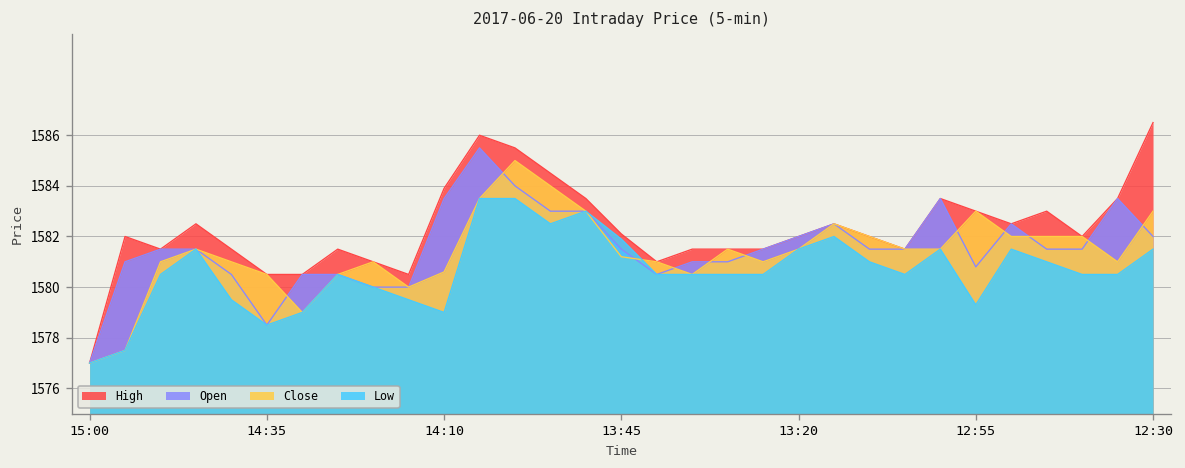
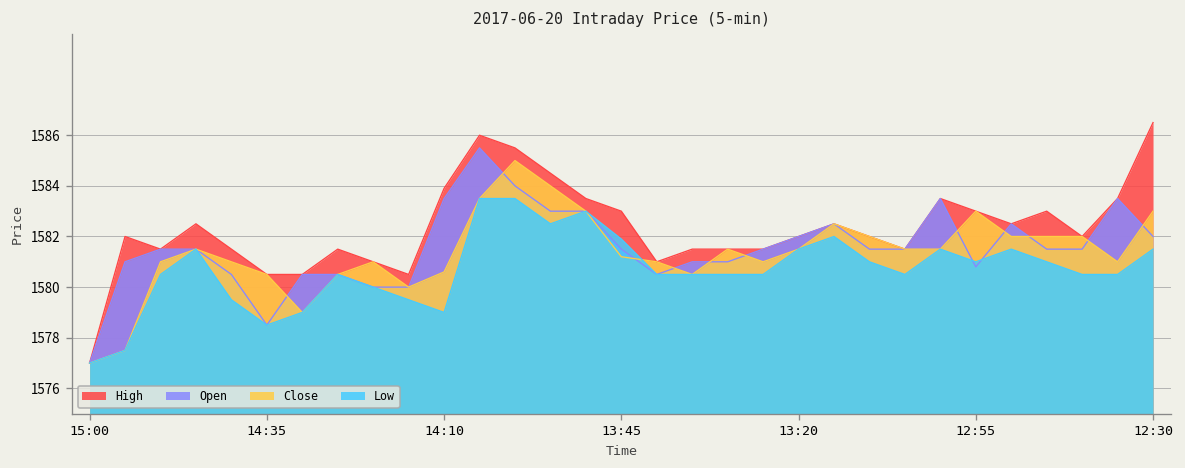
High, 13:45: 1582.1 -> 1583.0
Low, 12:55: 1579.3 -> 1581.0
